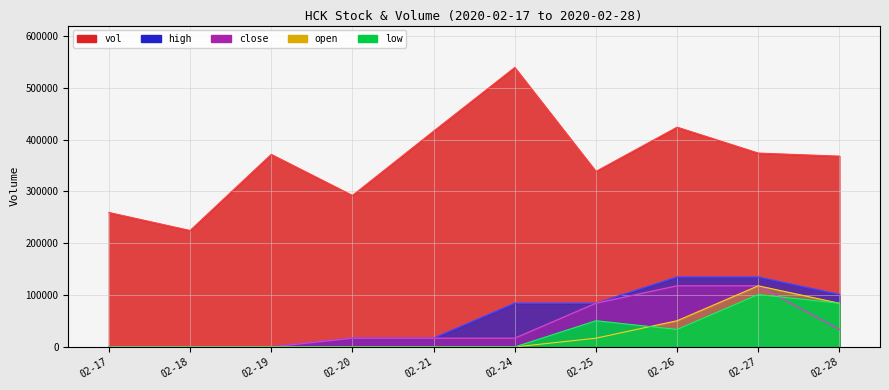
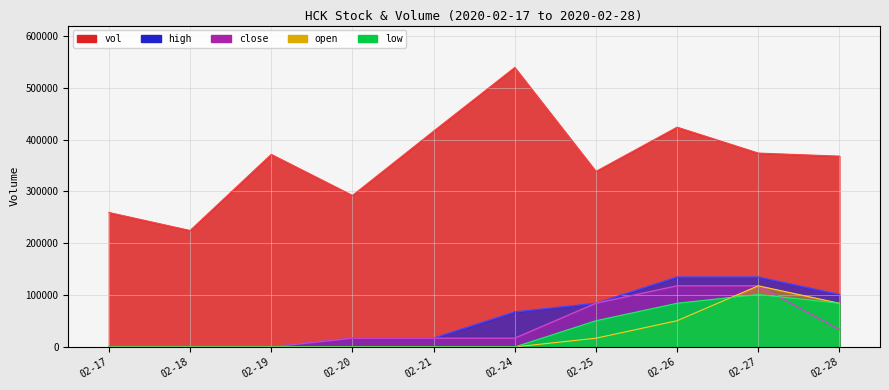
high, 02-24: 80000 -> 70000
low, 02-26: 30000 -> 80000
